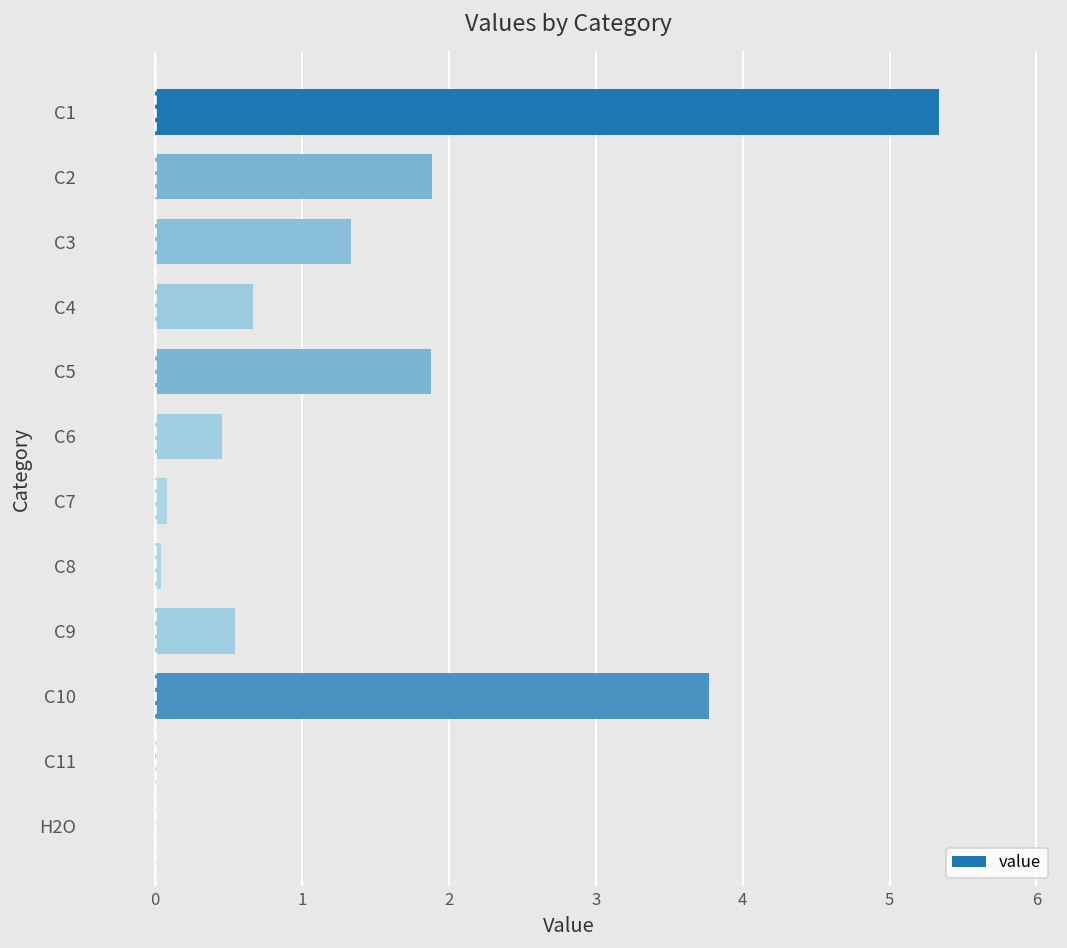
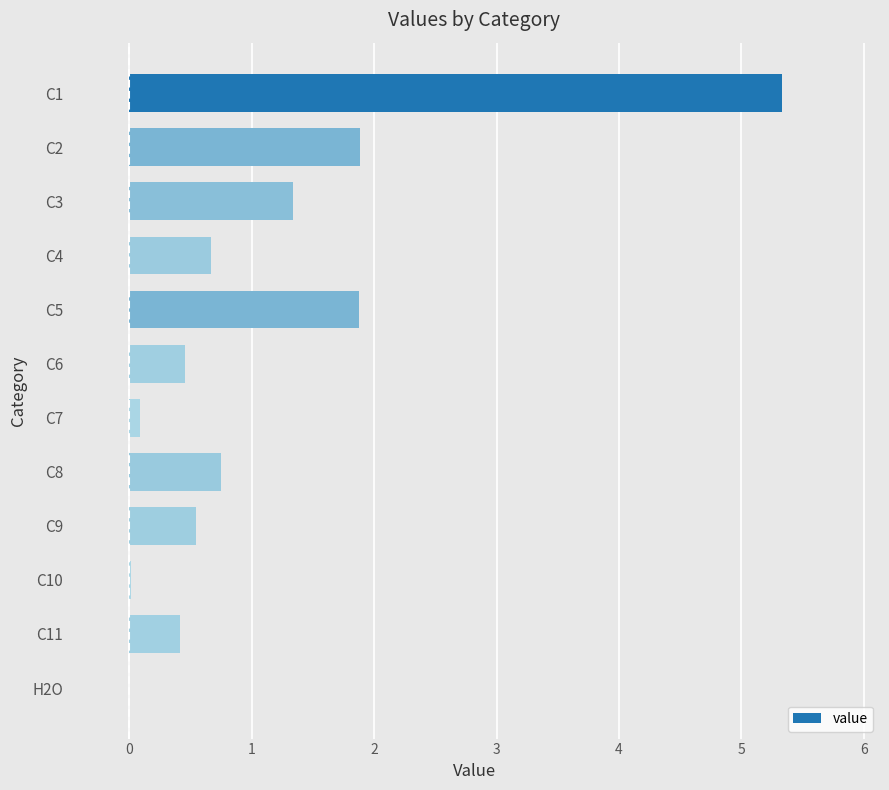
C8: 0.04 -> 0.75
C10: 3.77 -> 0.01
C11: 0.01 -> 0.41
